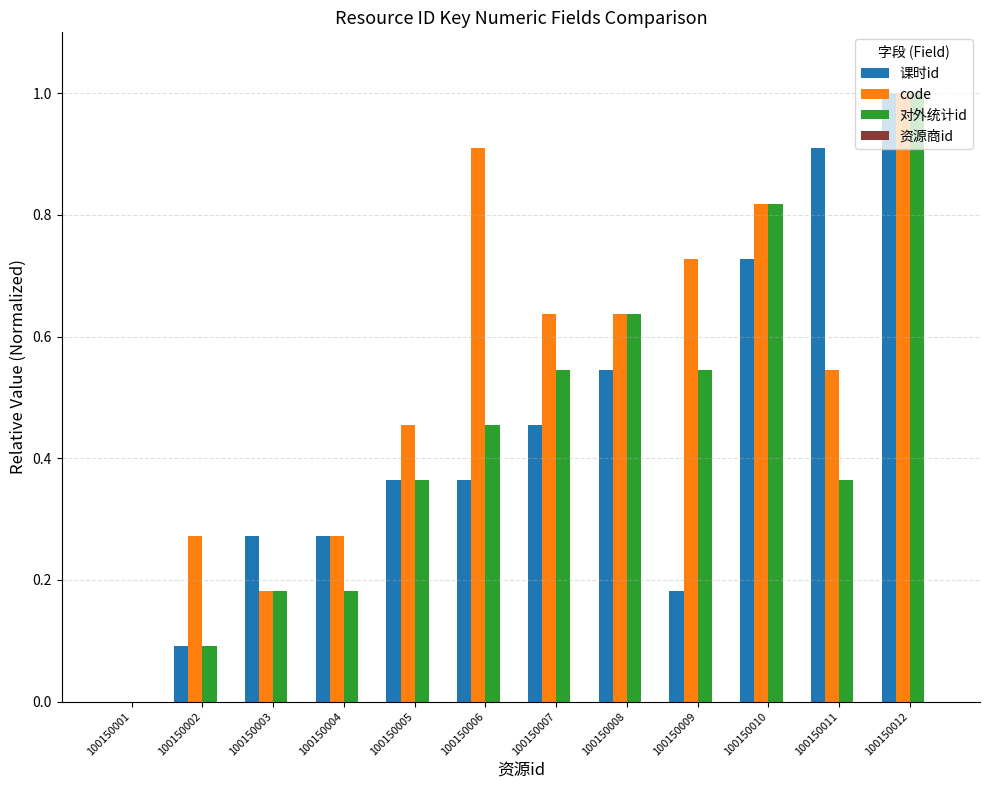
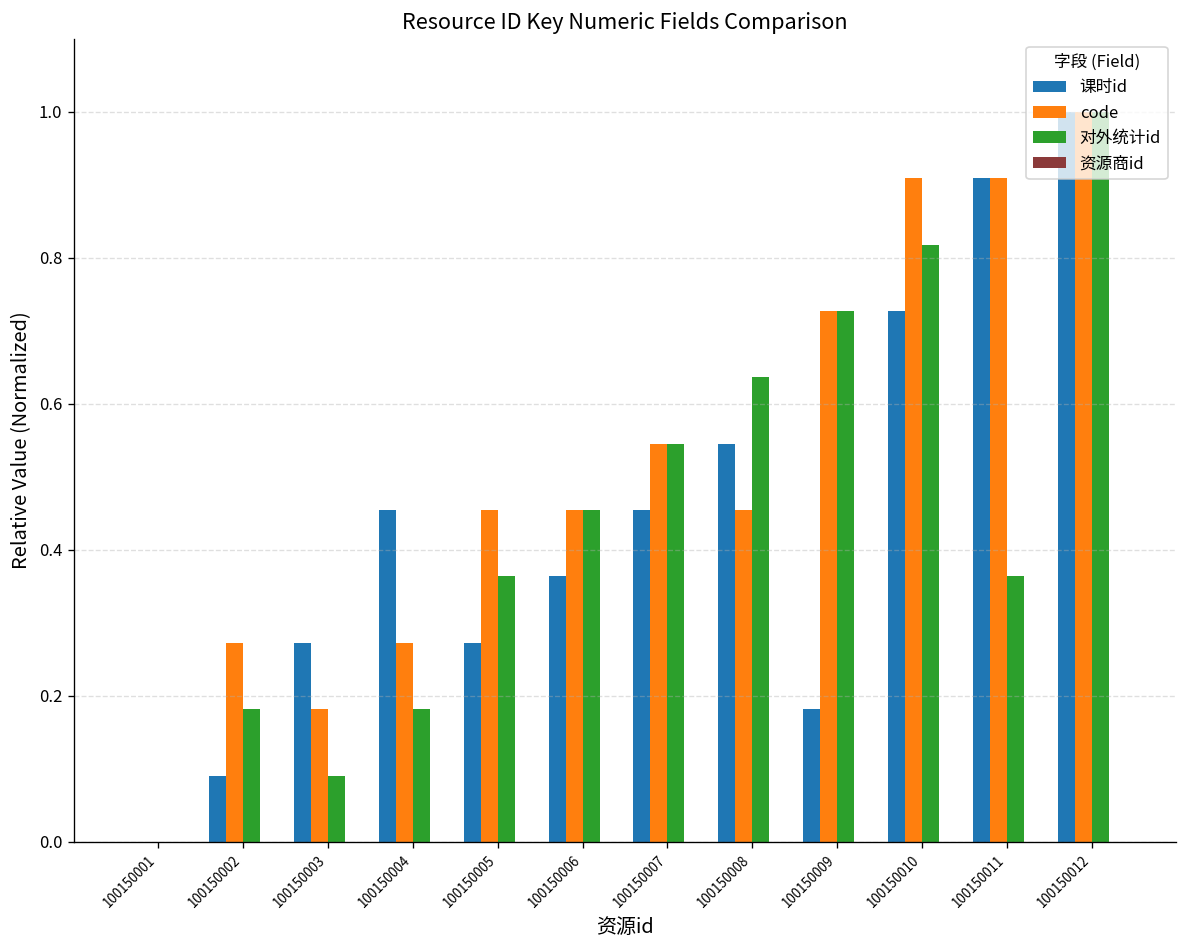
对外统计id, 100150002: 0.09 -> 0.18
对外统计id, 100150003: 0.18 -> 0.09
课时id, 100150004: 0.27 -> 0.45
课时id, 100150005: 0.36 -> 0.27
code, 100150006: 0.91 -> 0.45
code, 100150007: 0.64 -> 0.55
code, 100150008: 0.64 -> 0.45
对外统计id, 100150009: 0.55 -> 0.73
code, 100150010: 0.82 -> 0.91
code, 100150011: 0.55 -> 0.91
